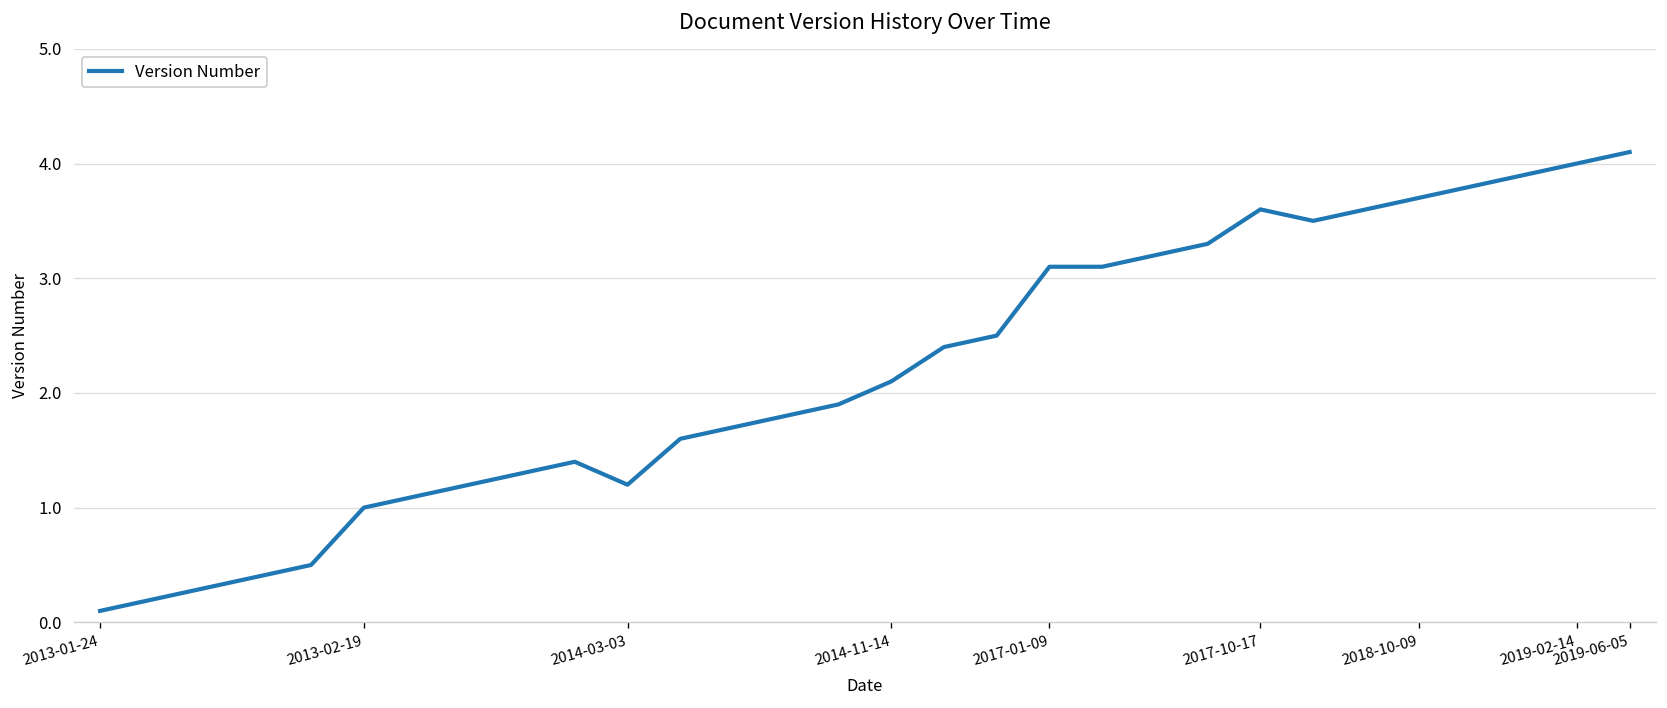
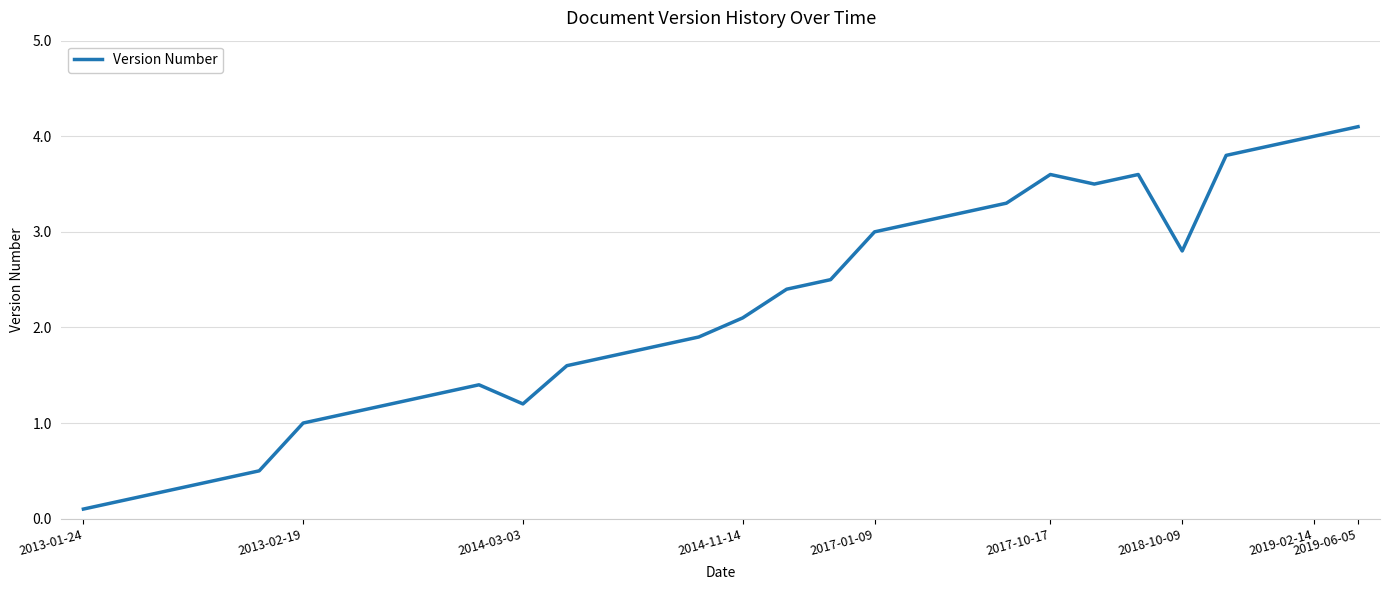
2017-01-09: 3.1 -> 3.0
2018-10-09: 3.7 -> 2.8
